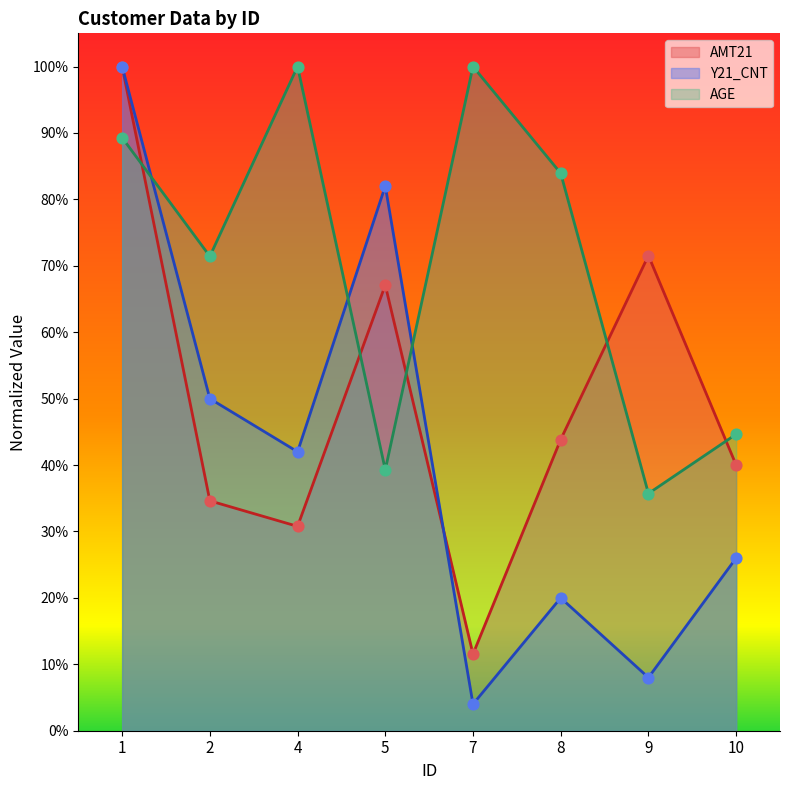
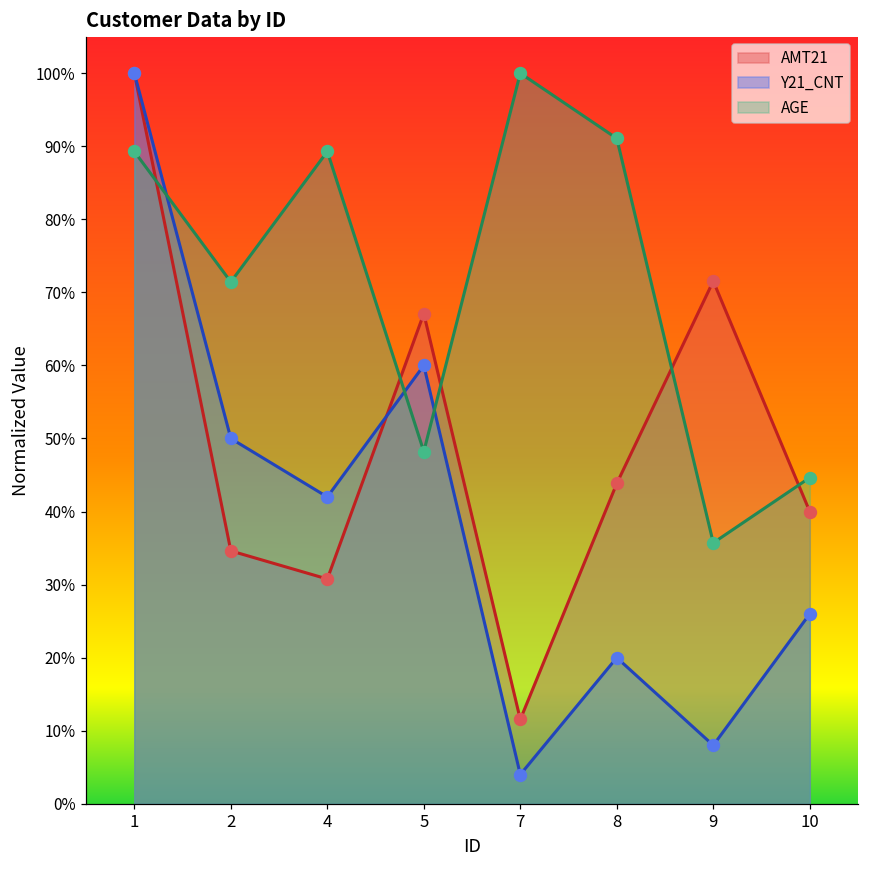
AGE, 4: 100% -> 89%
Y21_CNT, 5: 82% -> 60%
AGE, 5: 39% -> 48%
AGE, 8: 84% -> 91%
